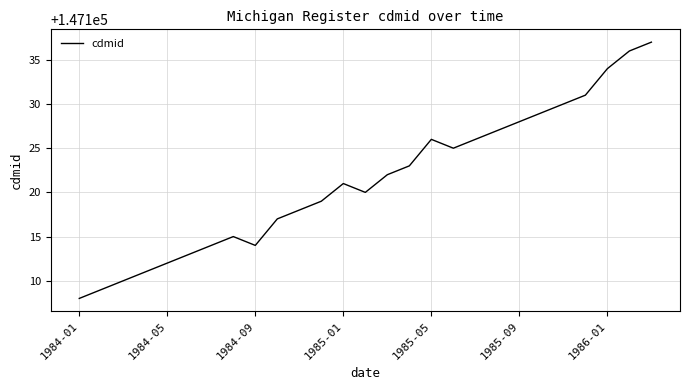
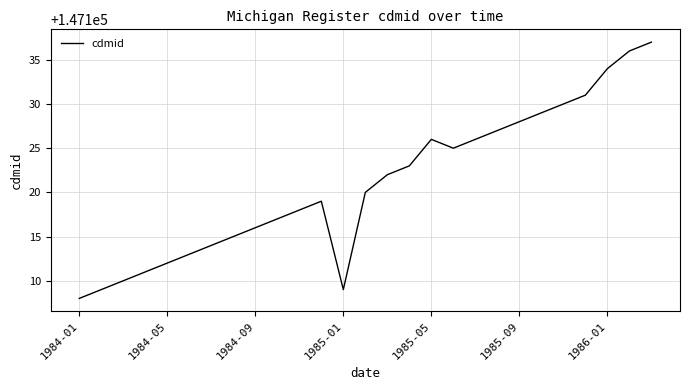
1984-09: 147114 -> 147116
1985-01: 147121 -> 147109
